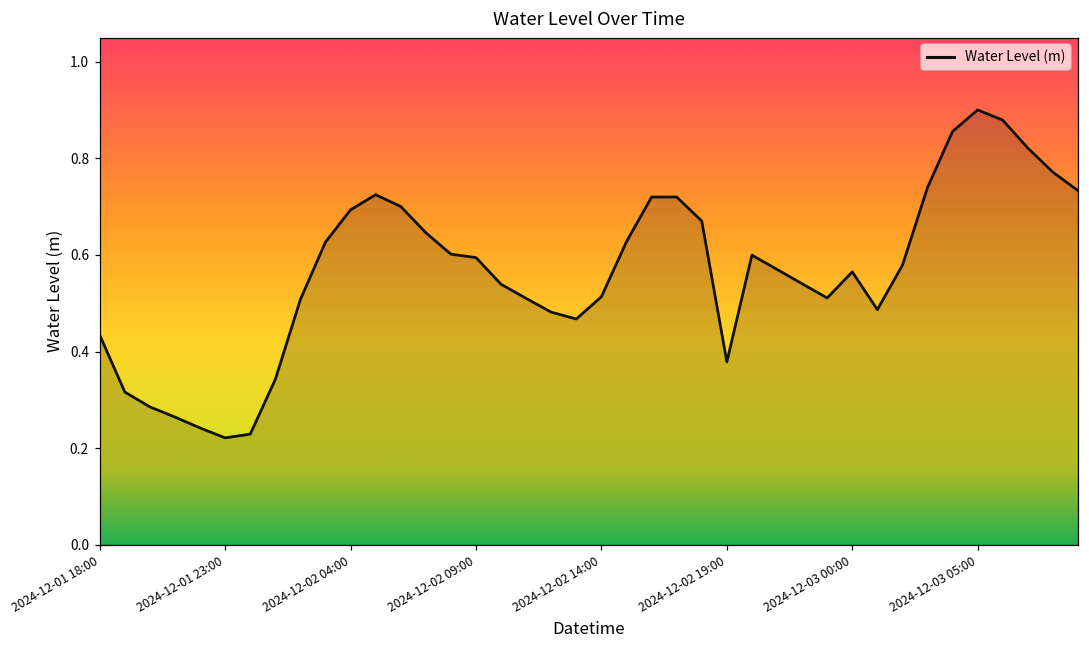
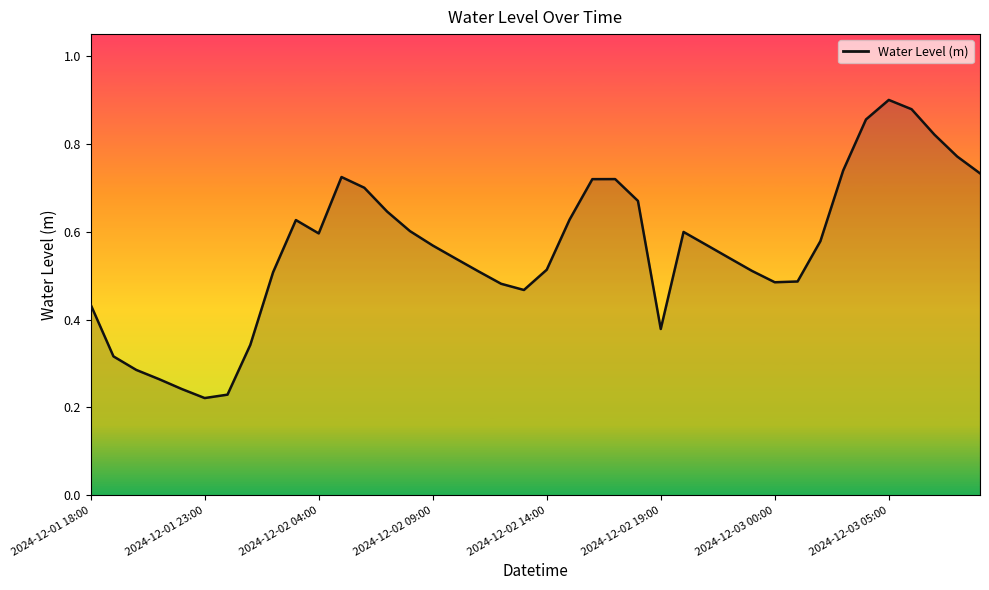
2024-12-02 04:00: 0.69 -> 0.60
2024-12-02 09:00: 0.59 -> 0.57
2024-12-03 00:00: 0.56 -> 0.48
